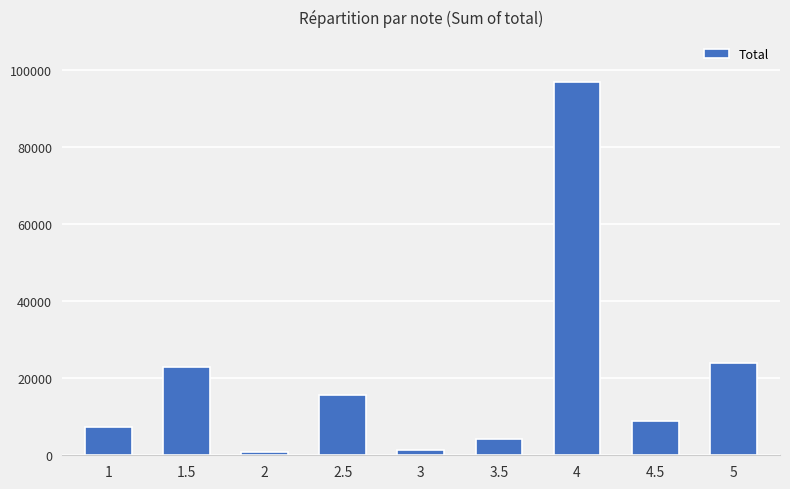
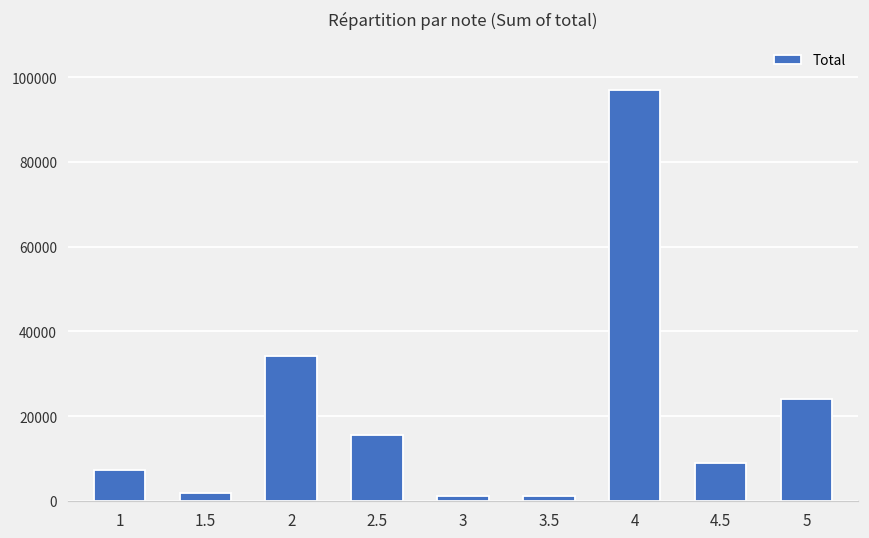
1.5: 23000 -> 2000
2: 1000 -> 34000
3.5: 4000 -> 1000
